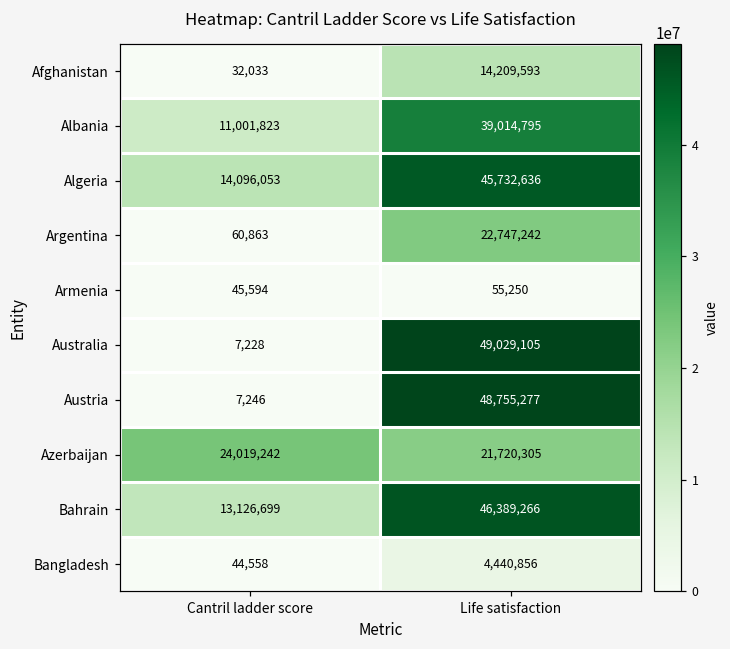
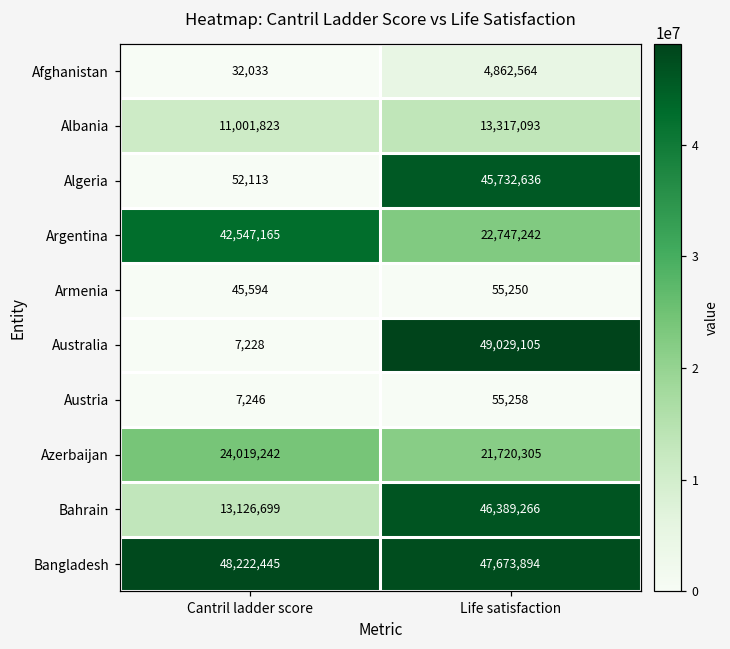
Afghanistan, Life satisfaction: 14,209,593 -> 4,862,564
Albania, Life satisfaction: 39,014,795 -> 13,317,093
Algeria, Cantril ladder score: 14,096,053 -> 52,113
Argentina, Cantril ladder score: 60,863 -> 42,547,165
Austria, Life satisfaction: 48,755,277 -> 55,258
Bangladesh, Cantril ladder score: 44,558 -> 48,222,445
Bangladesh, Life satisfaction: 4,440,856 -> 47,673,894
